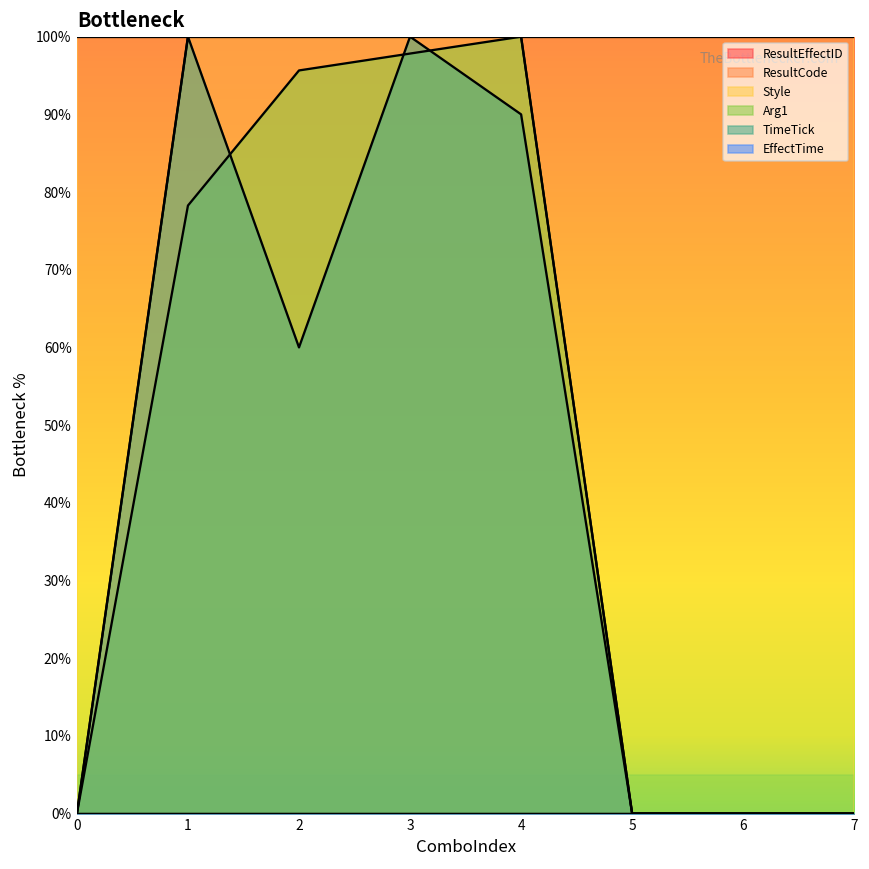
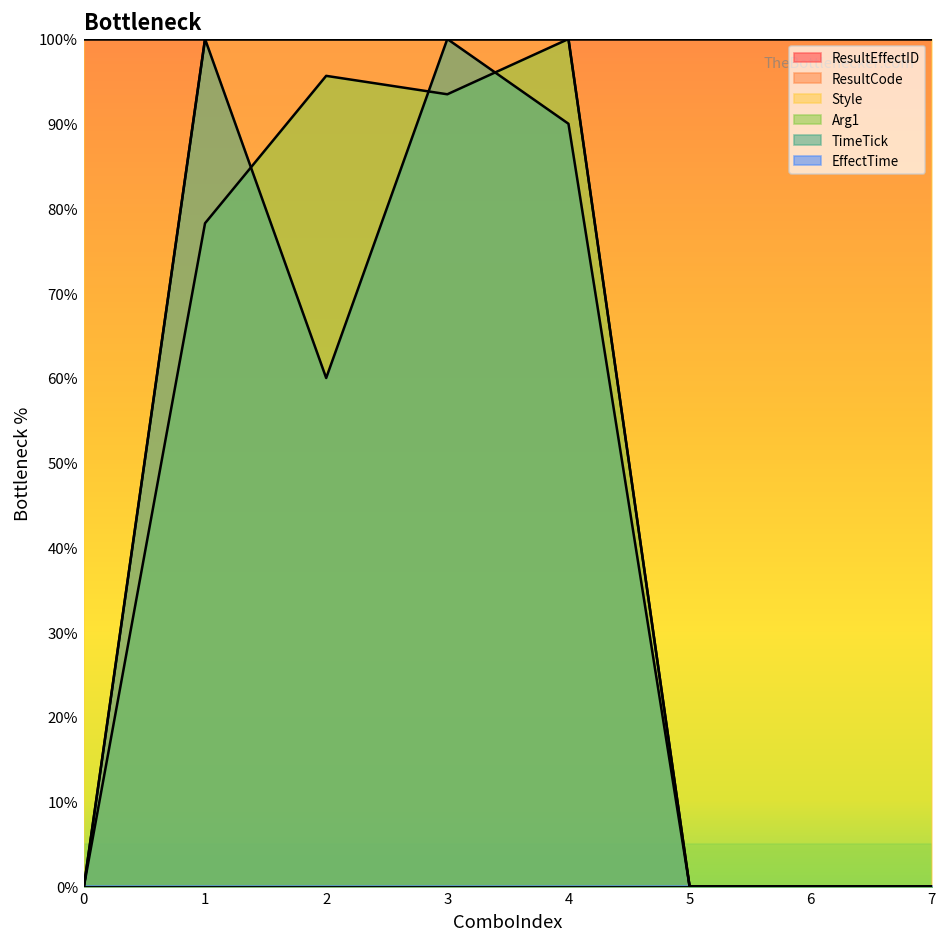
Arg1, 3: 98% -> 93%
